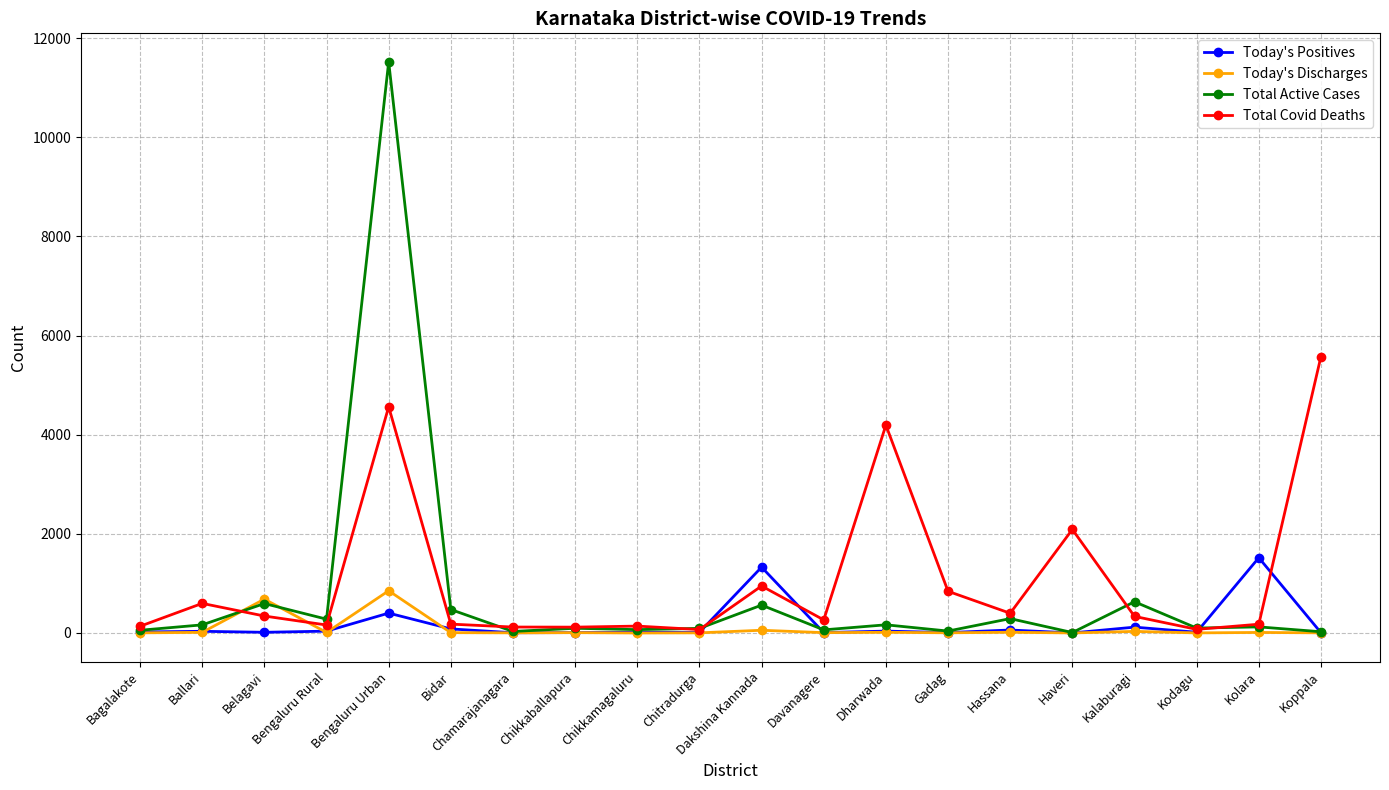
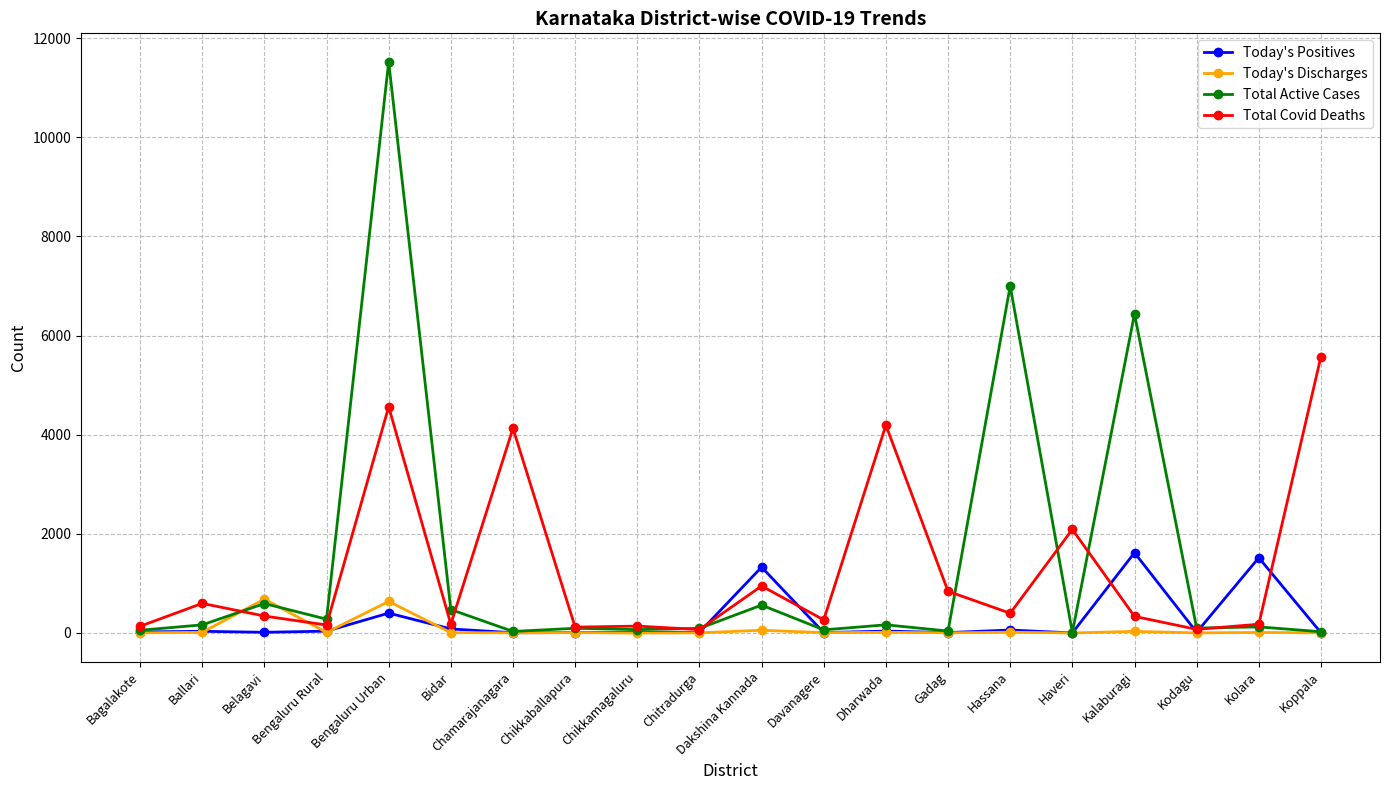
Today's Discharges, Bengaluru Urban: 900 -> 600
Total Covid Deaths, Chamarajanagara: 100 -> 4100
Total Active Cases, Hassana: 300 -> 7000
Today's Positives, Kalaburagi: 100 -> 1600
Total Active Cases, Kalaburagi: 600 -> 6400
